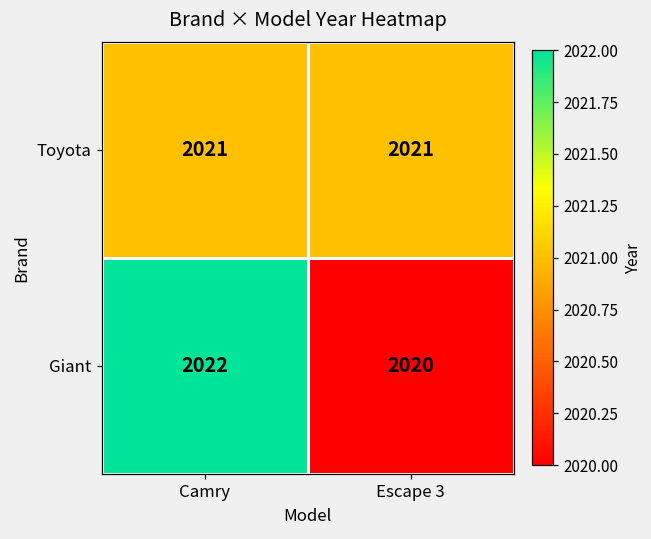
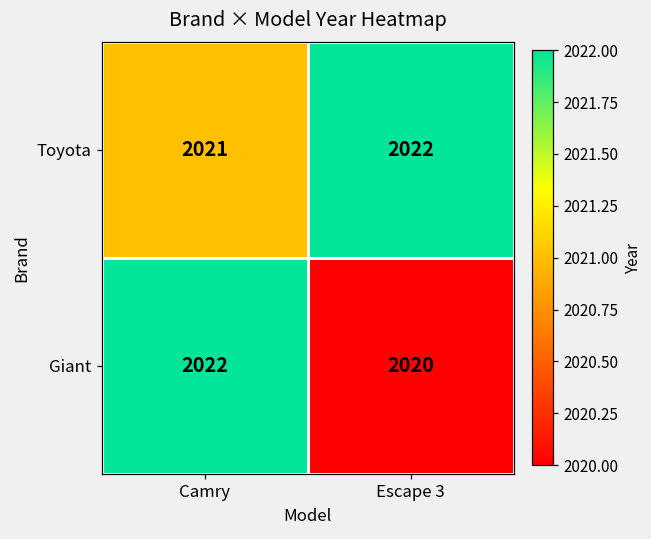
Toyota, Escape 3: 2021 -> 2022
